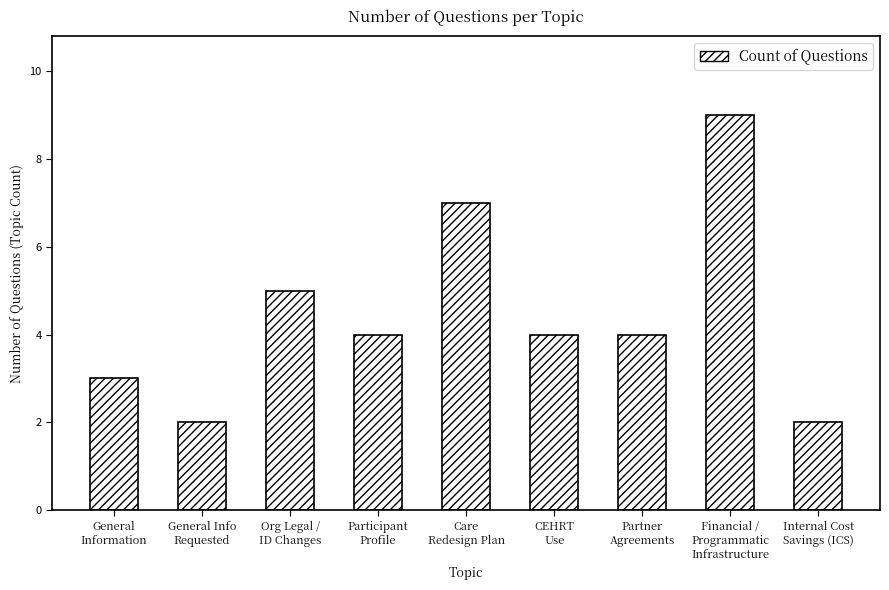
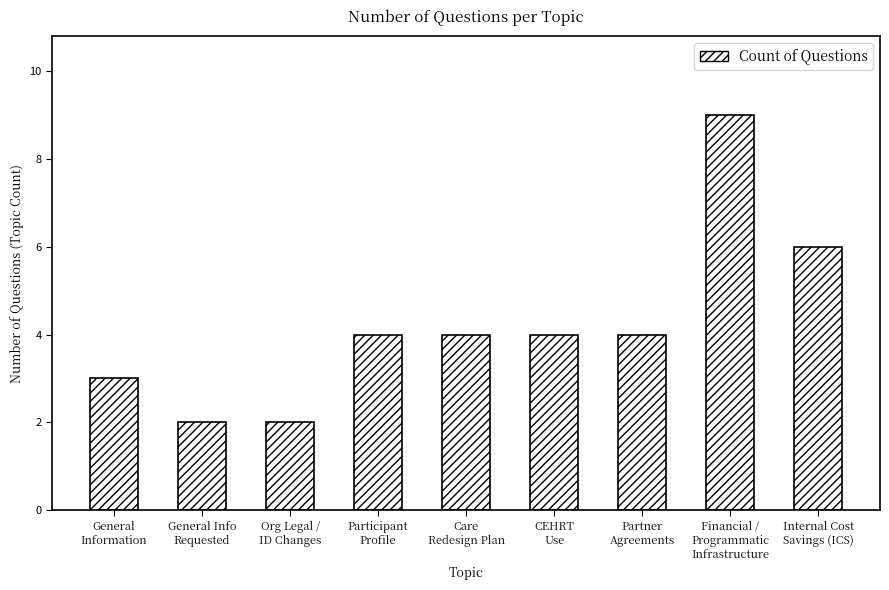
Org Legal / ID Changes: 5 -> 2
Care Redesign Plan: 7 -> 4
Internal Cost Savings (ICS): 2 -> 6
